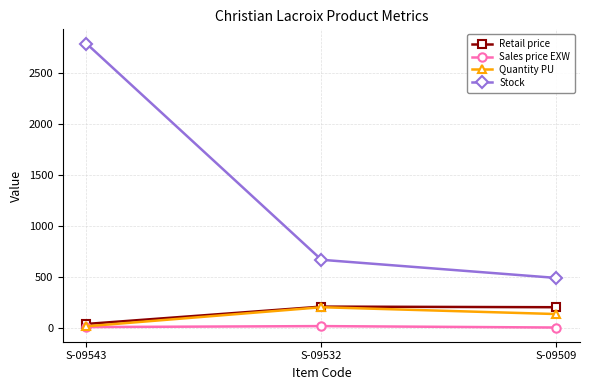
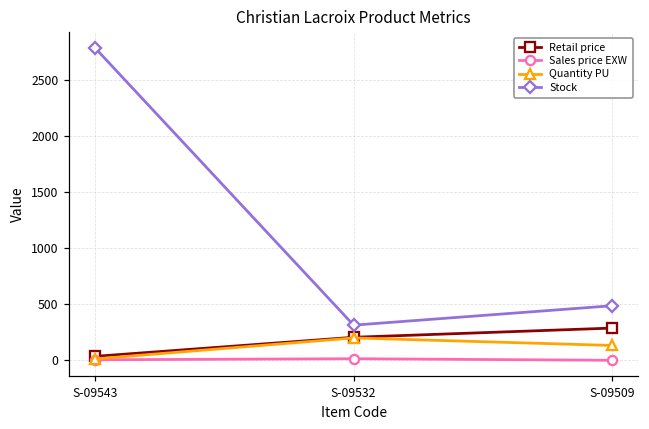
Stock, S-09532: 660 -> 310
Retail price, S-09509: 200 -> 290
